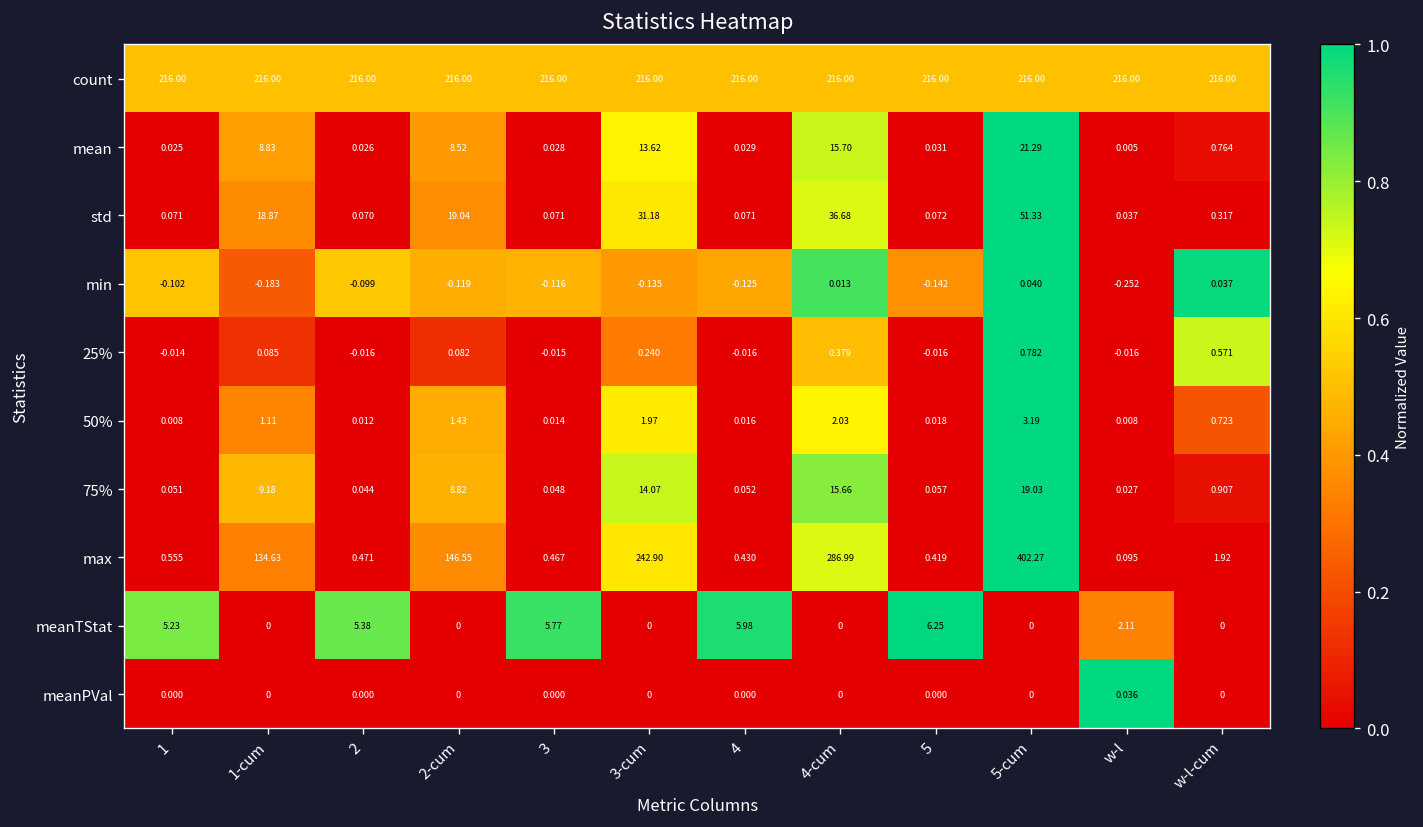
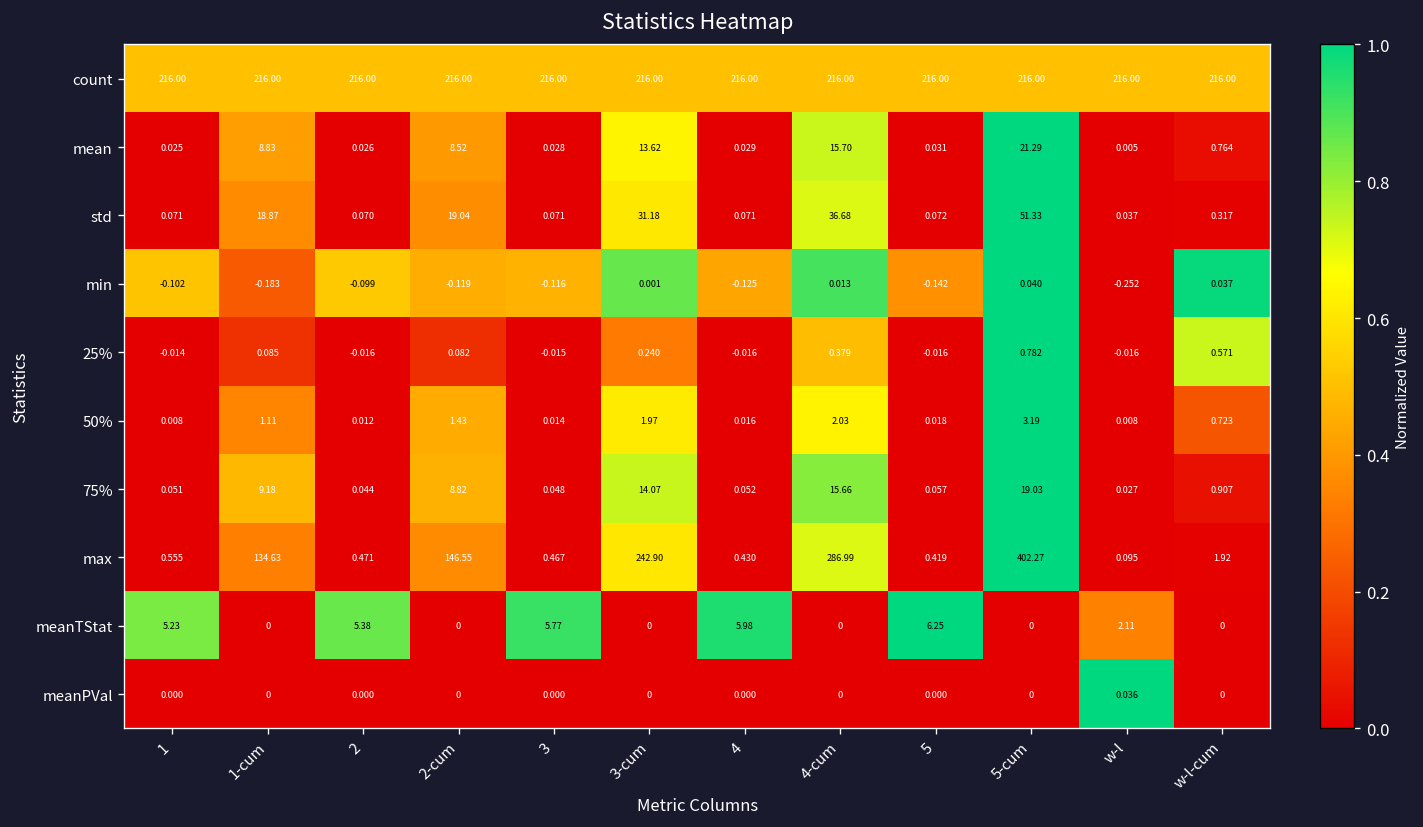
min, 3-cum: -0.135 -> 0.001
